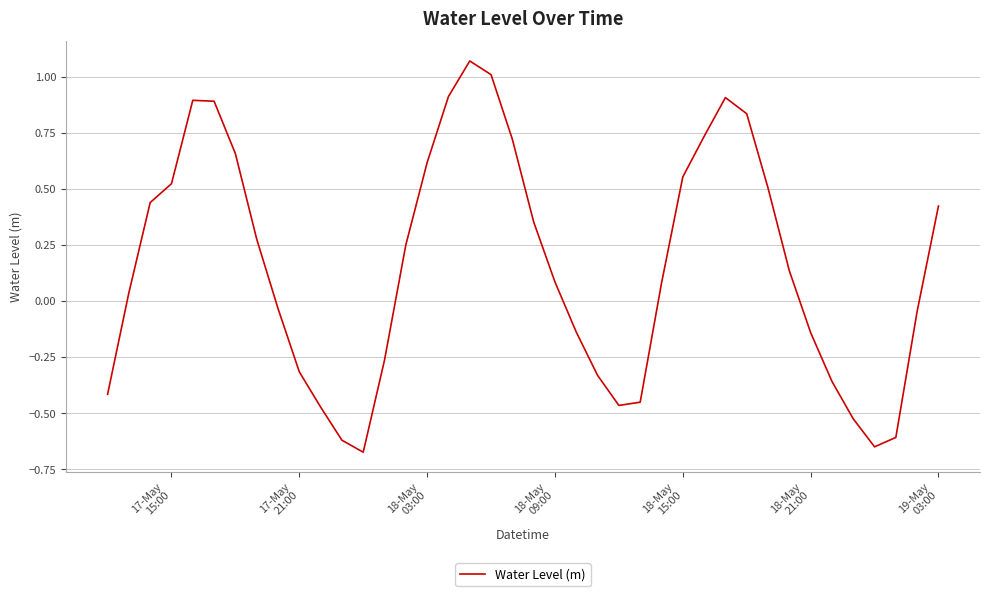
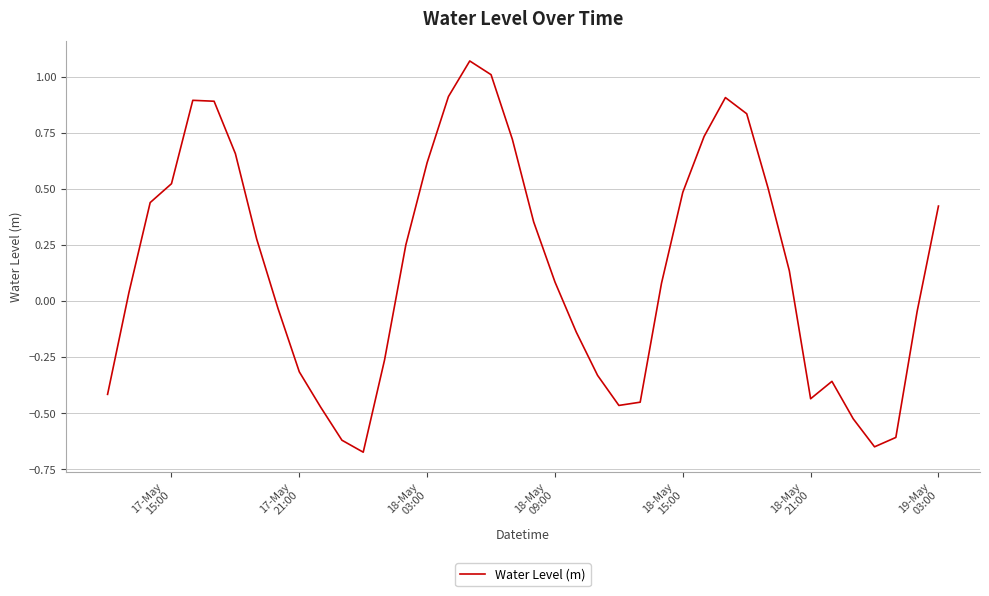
18-May 15:00: 0.55 -> 0.48
18-May 21:00: -0.14 -> -0.43
